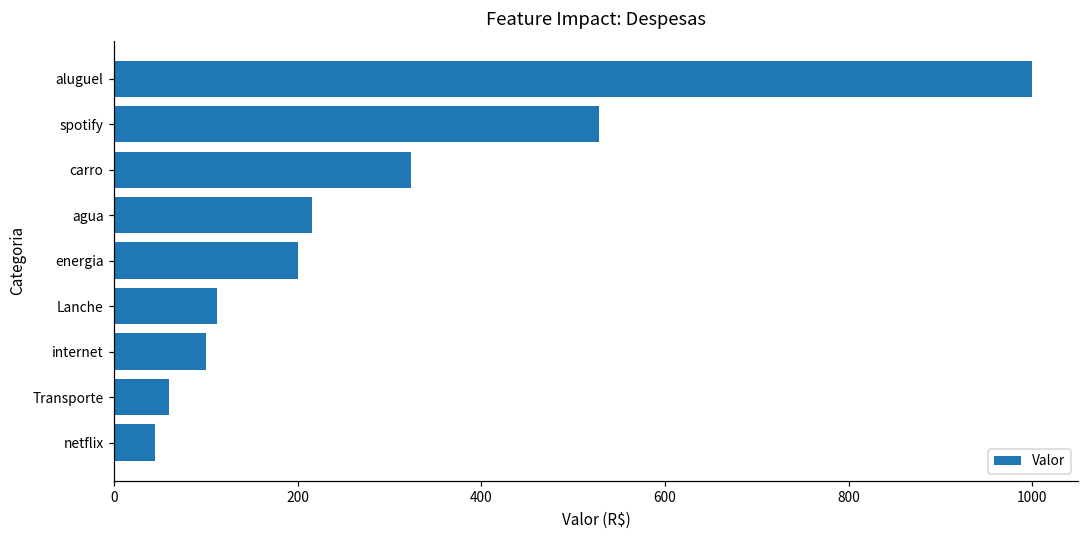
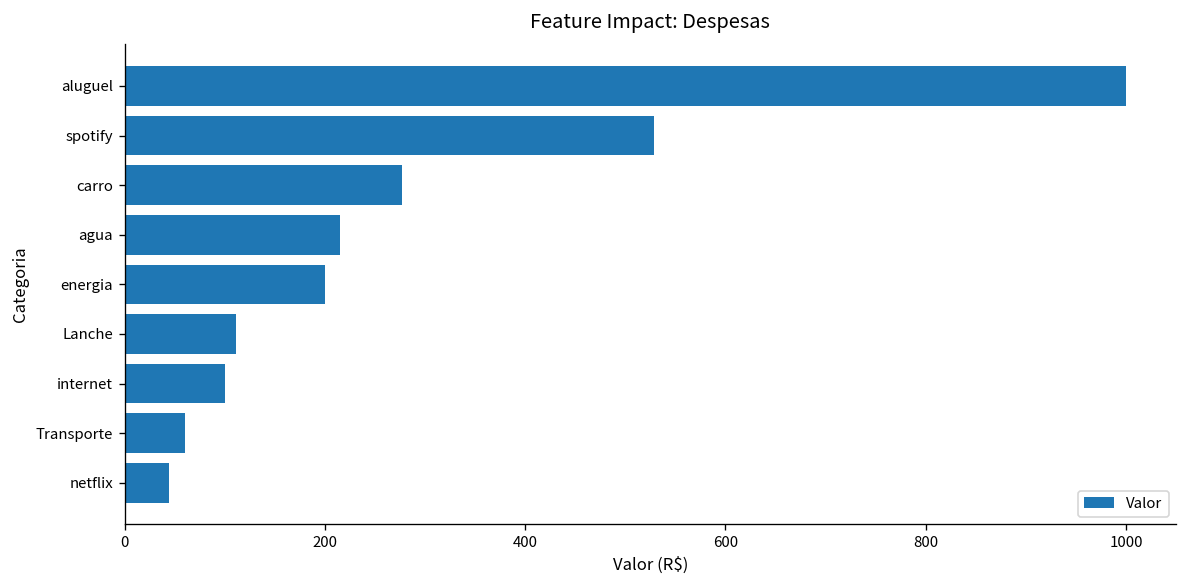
carro: 320 -> 280
